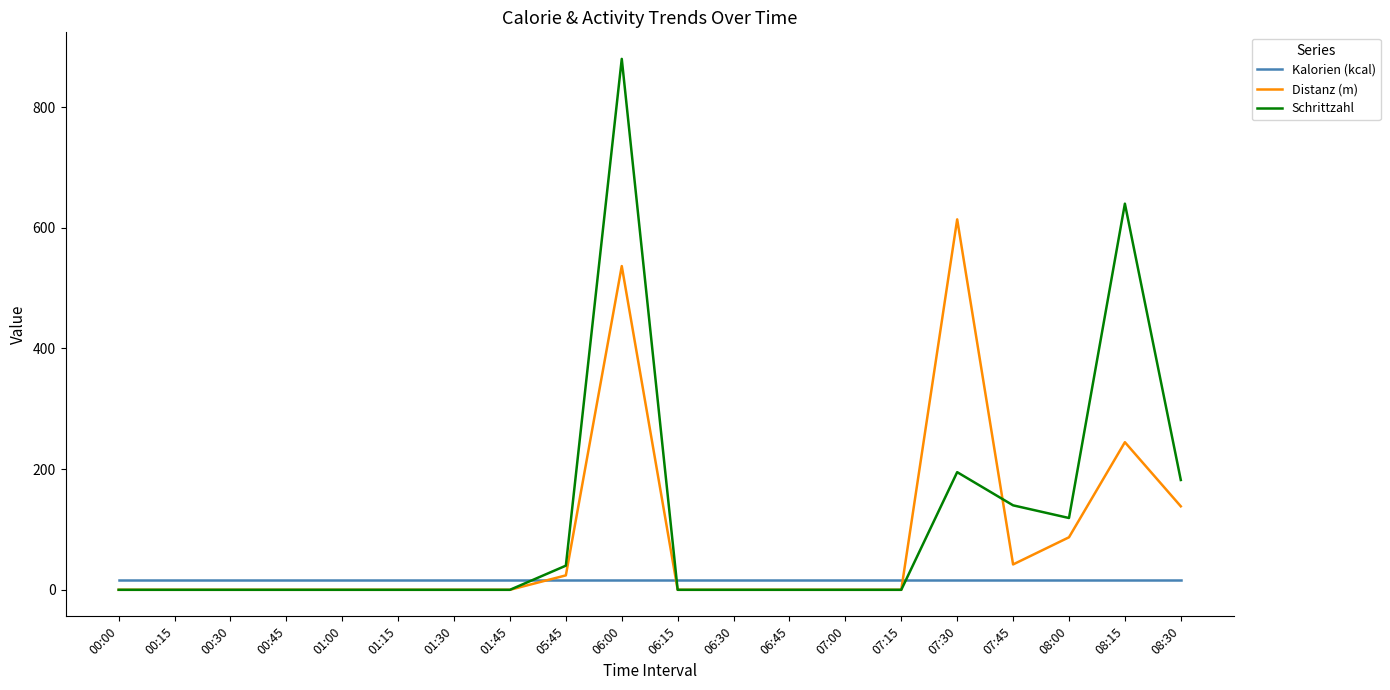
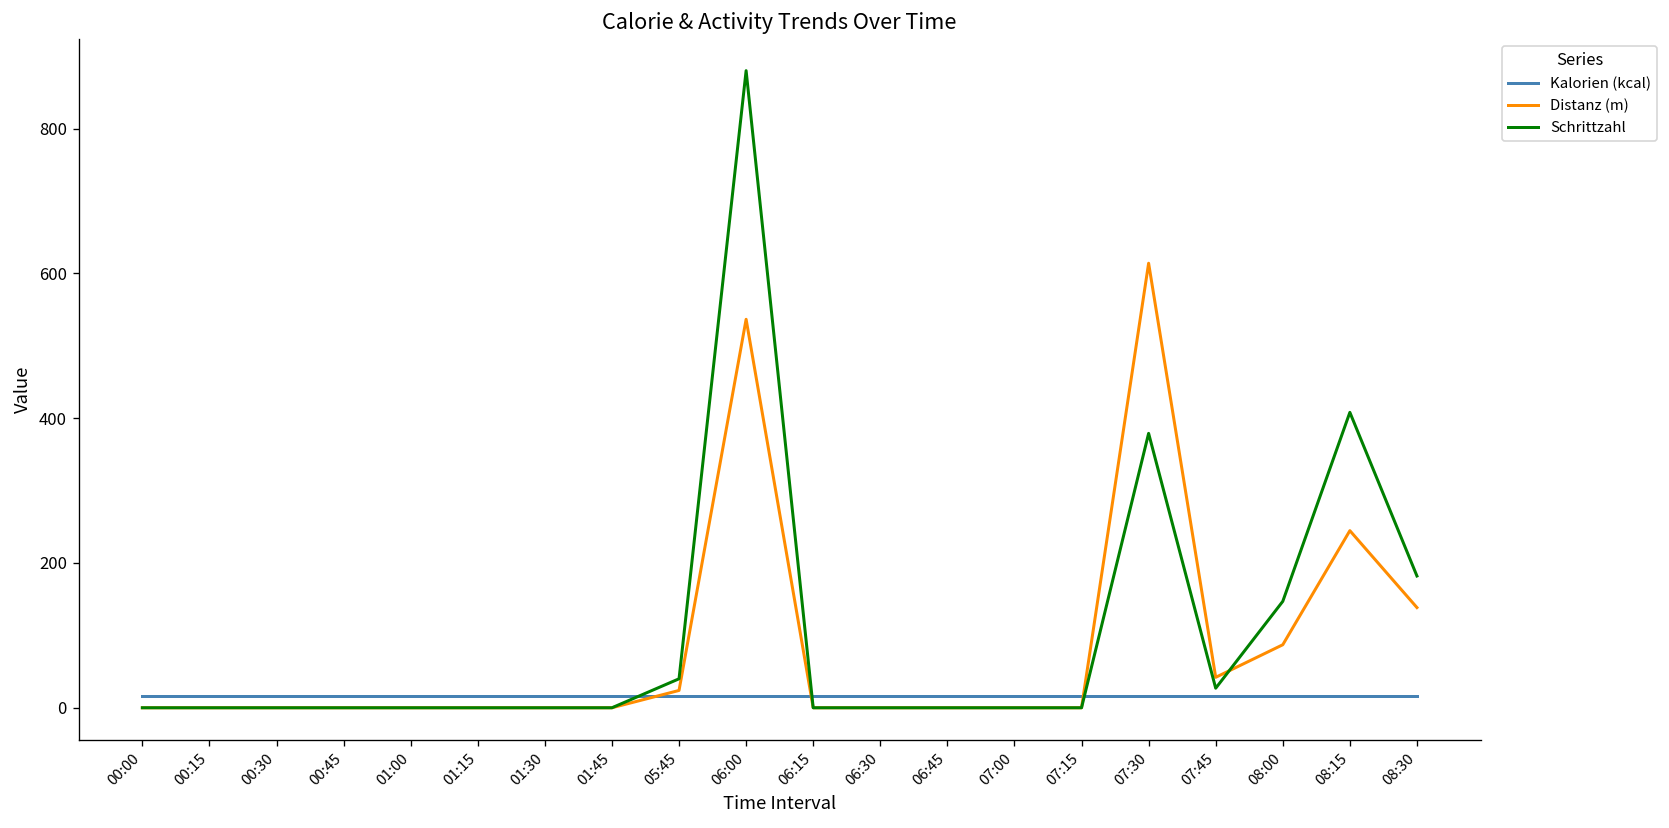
Schrittzahl, 07:30: 200 -> 380
Schrittzahl, 07:45: 140 -> 30
Schrittzahl, 08:00: 120 -> 150
Schrittzahl, 08:15: 640 -> 410
